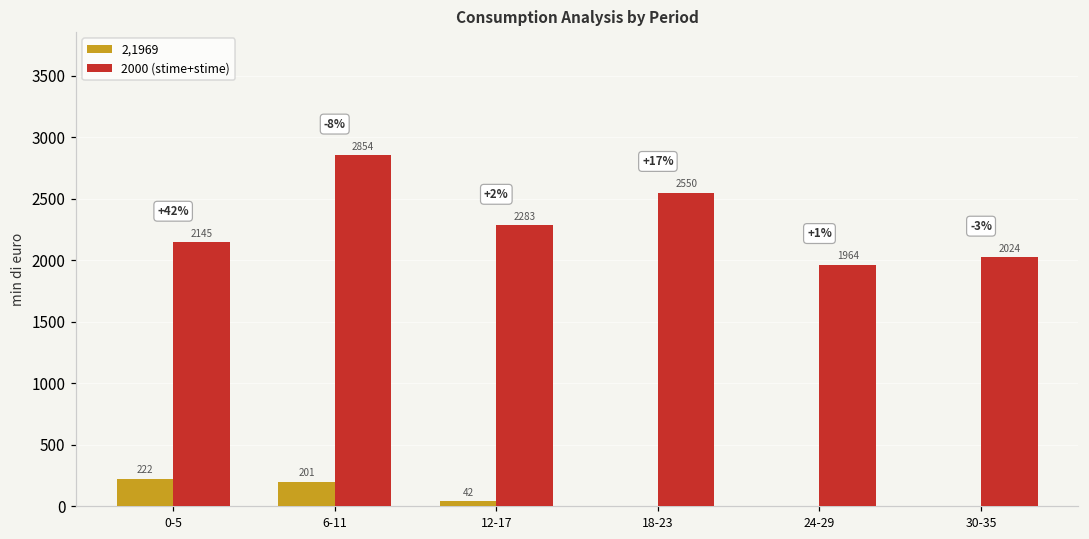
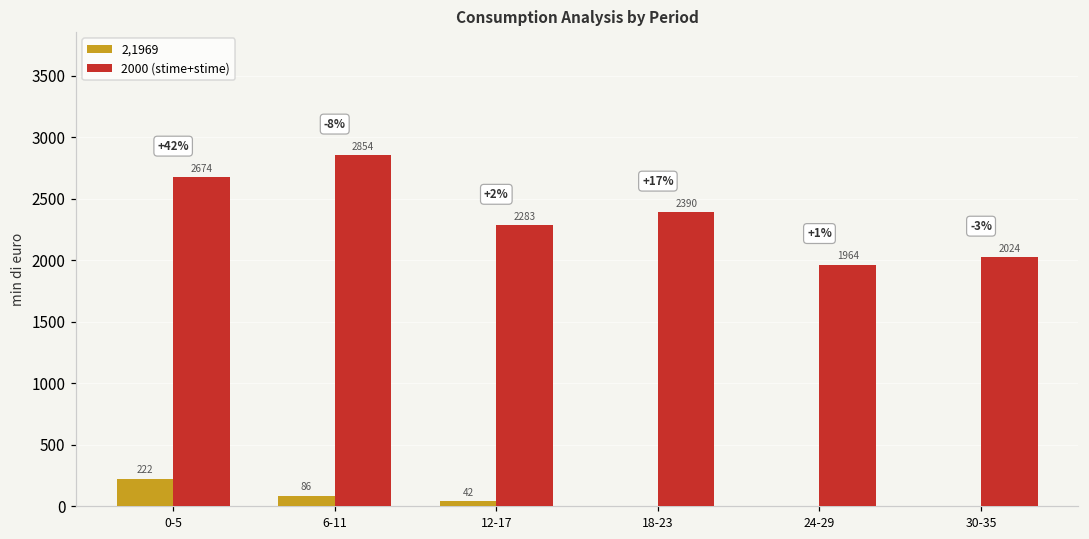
2000 (stime+stime), 0-5: 2145 -> 2674
2,1969, 6-11: 201 -> 86
2000 (stime+stime), 18-23: 2550 -> 2390
